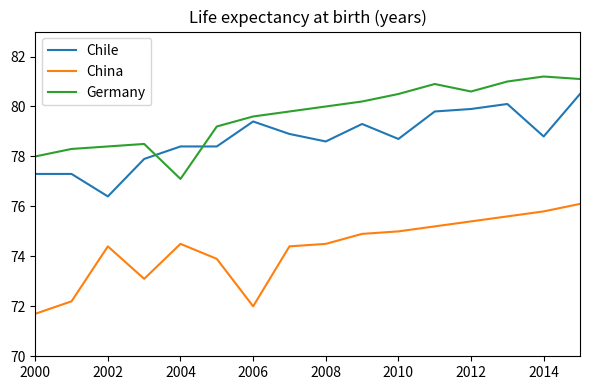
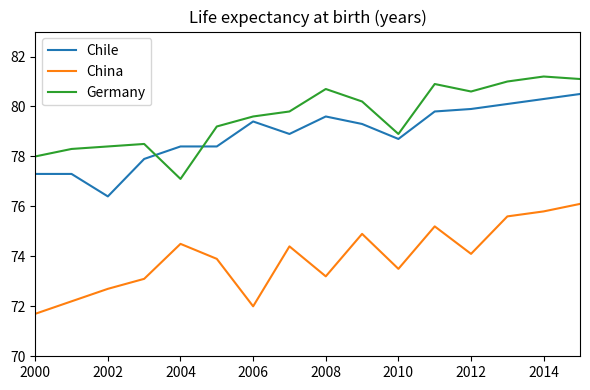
China, 2002: 74.4 -> 72.7
Chile, 2008: 78.6 -> 79.6
China, 2008: 74.5 -> 73.2
Germany, 2008: 80.0 -> 80.7
China, 2010: 75.0 -> 73.5
Germany, 2010: 80.5 -> 78.9
China, 2012: 75.4 -> 74.1
Chile, 2014: 78.8 -> 80.3
